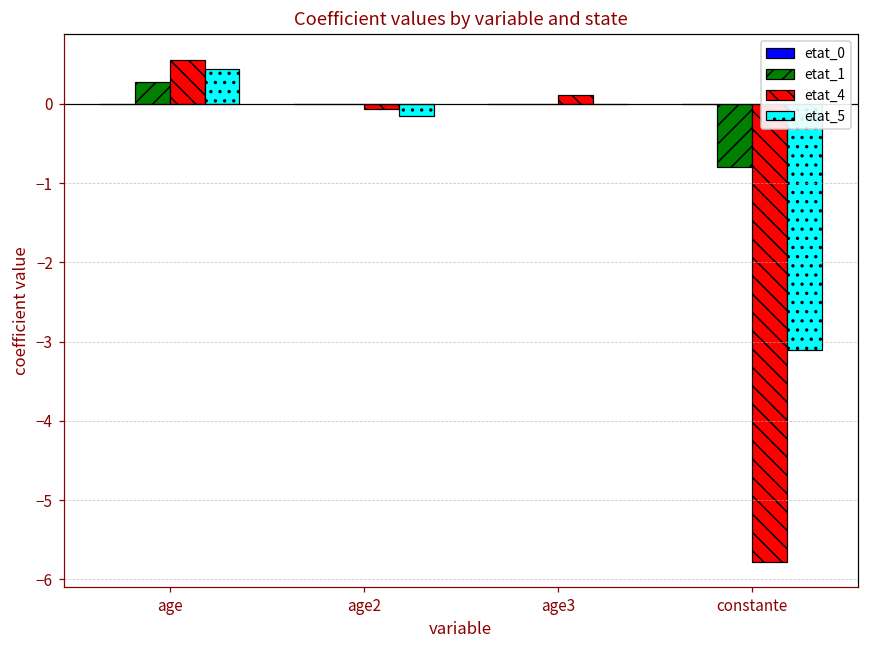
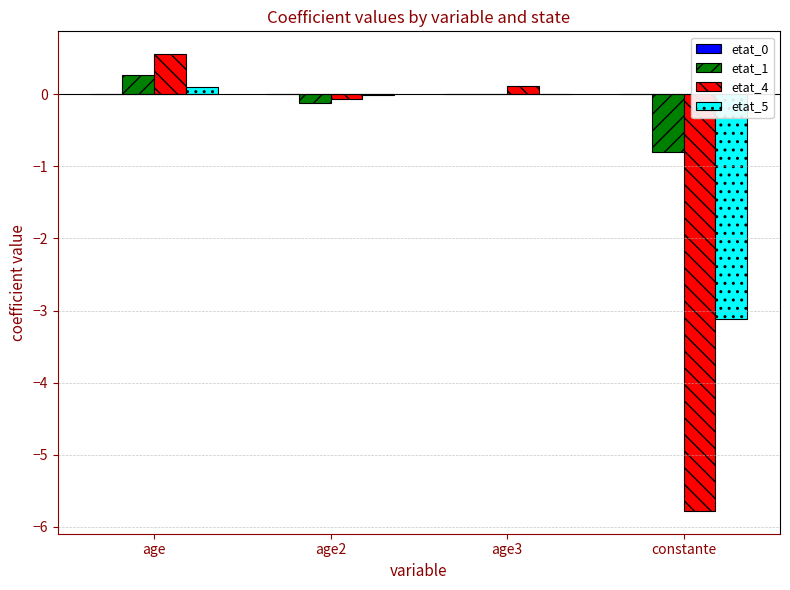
etat_5, age: 0.4 -> 0.1
etat_1, age2: 0.0 -> -0.1
etat_5, age2: -0.2 -> 0.0
